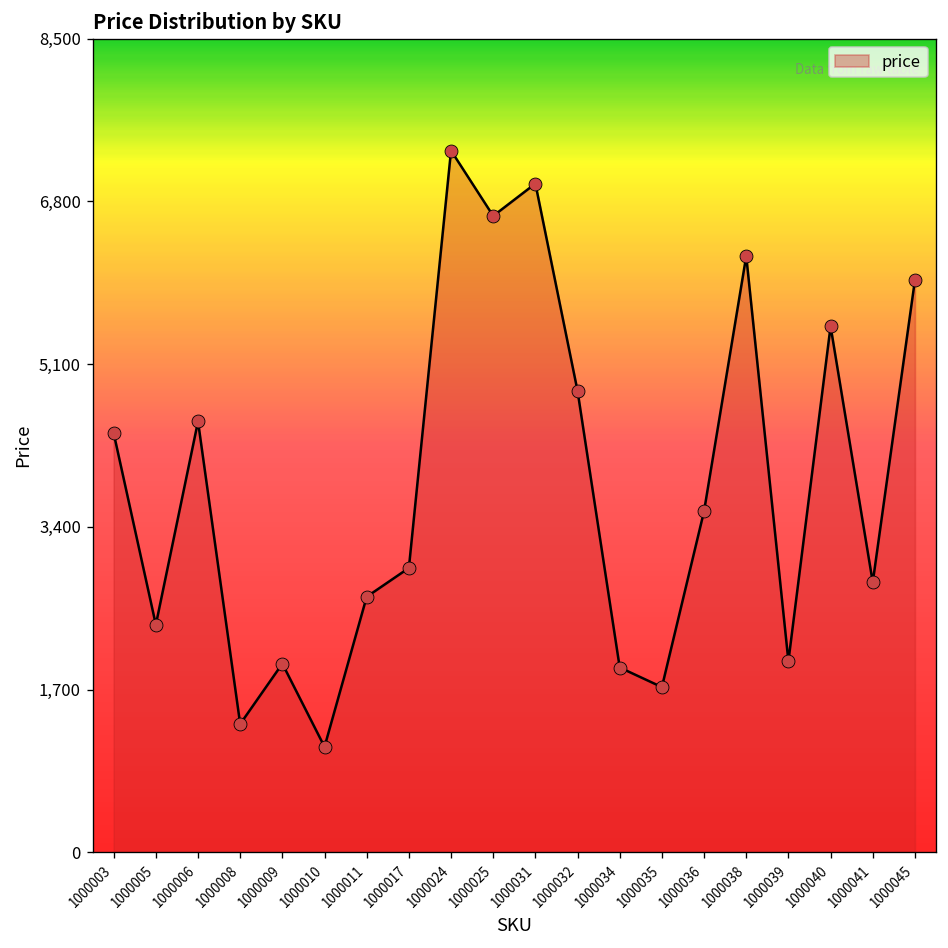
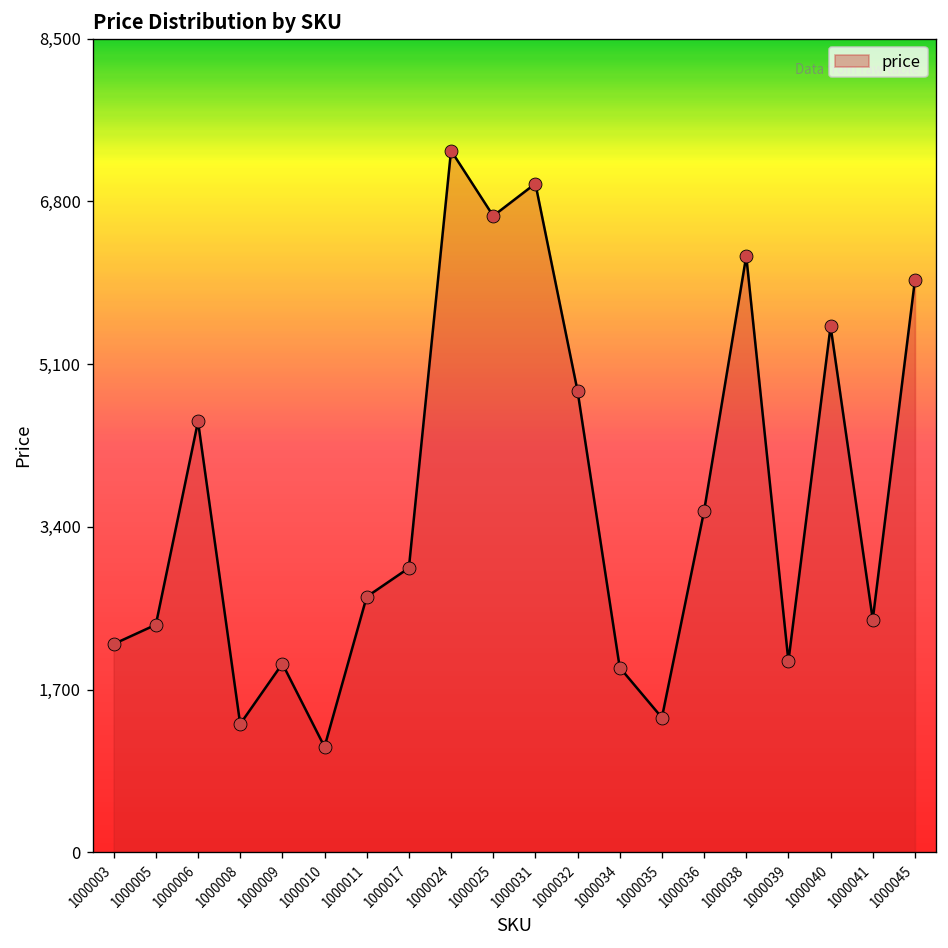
1000003: 4,400 -> 2,200
1000035: 1,700 -> 1,400
1000041: 2,800 -> 2,400
